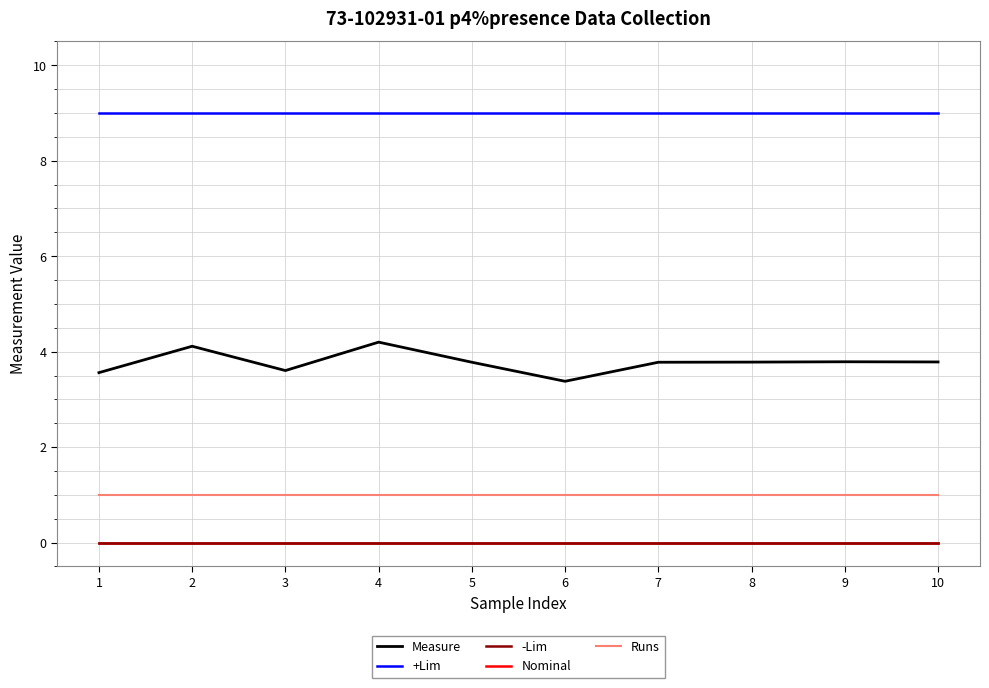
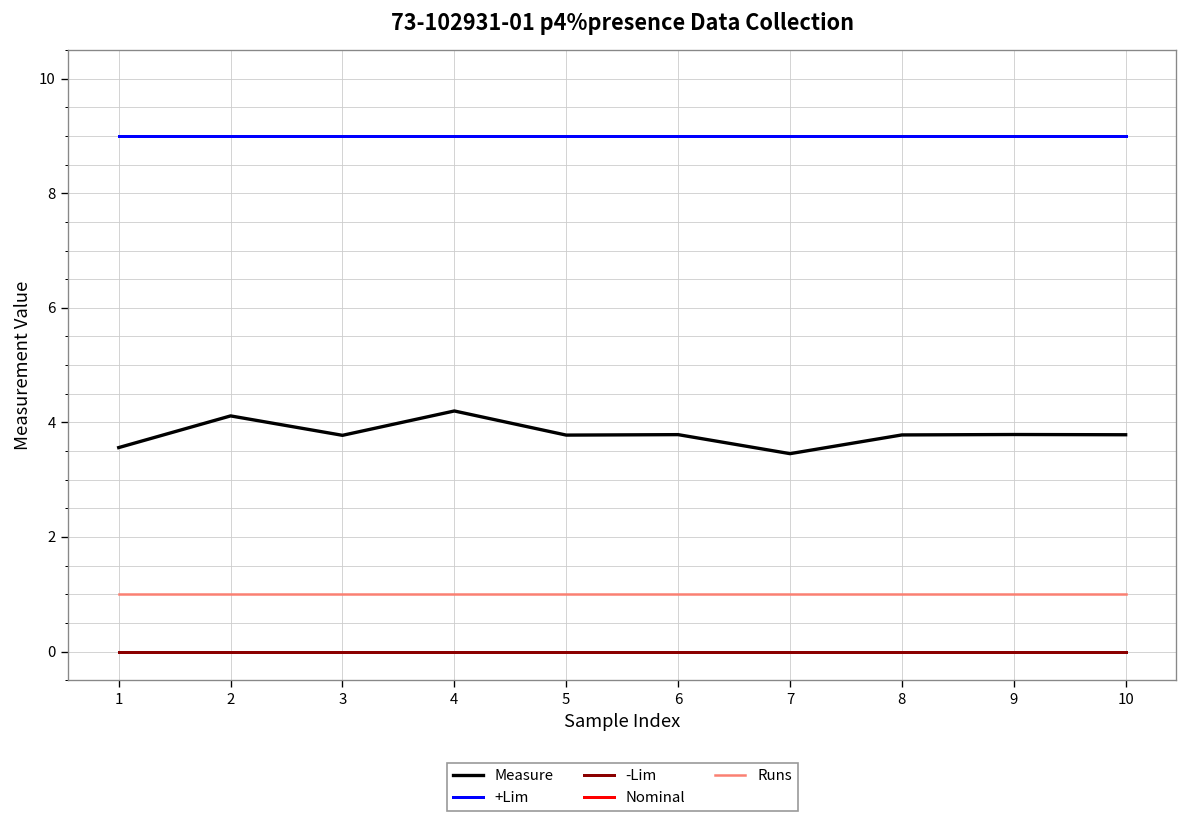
Measure, 3: 3.6 -> 3.8
Measure, 6: 3.4 -> 3.8
Measure, 7: 3.8 -> 3.5
